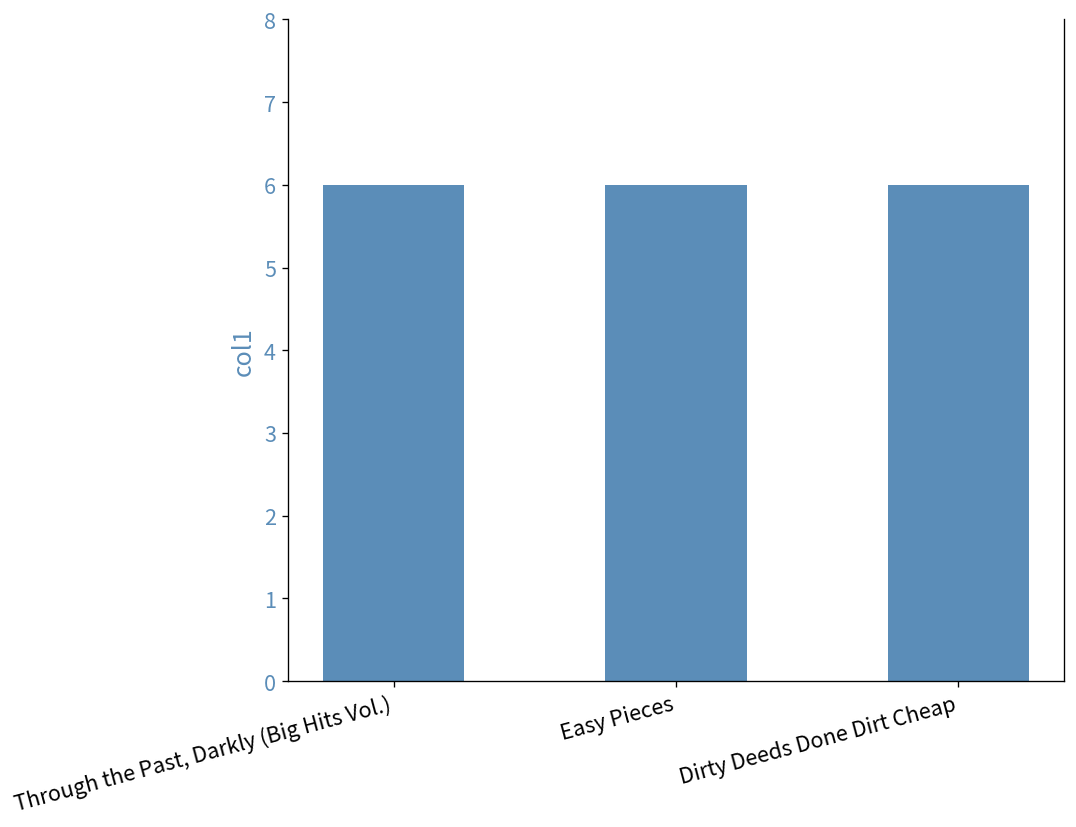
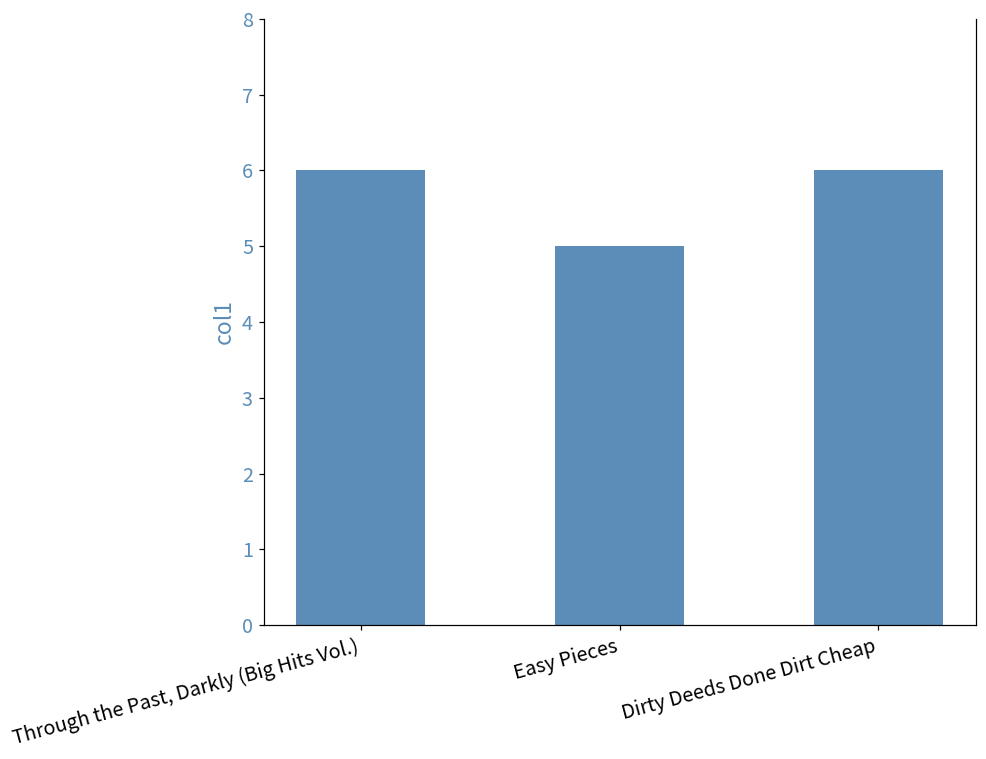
Easy Pieces: 6 -> 5
